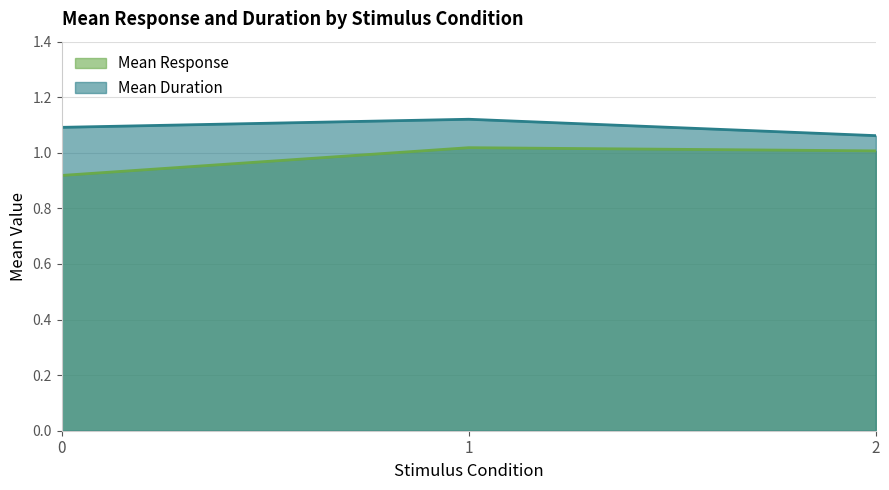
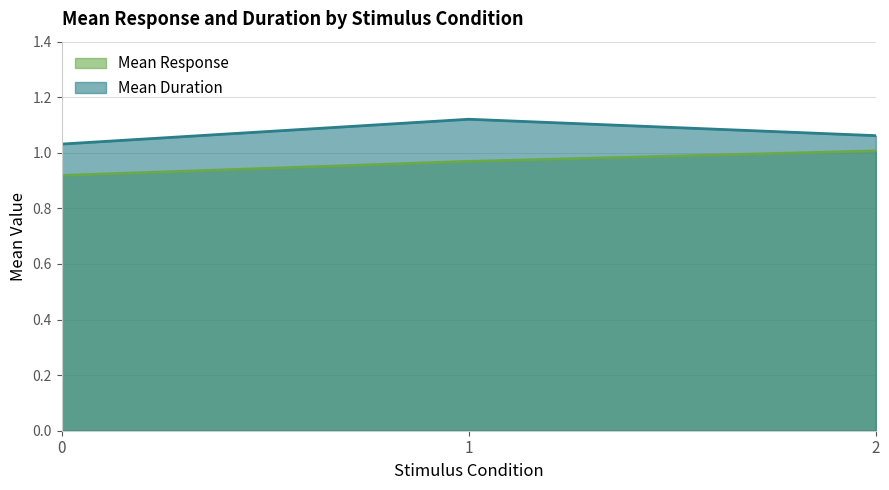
Mean Duration, 0: 1.09 -> 1.03
Mean Response, 1: 1.02 -> 0.97
